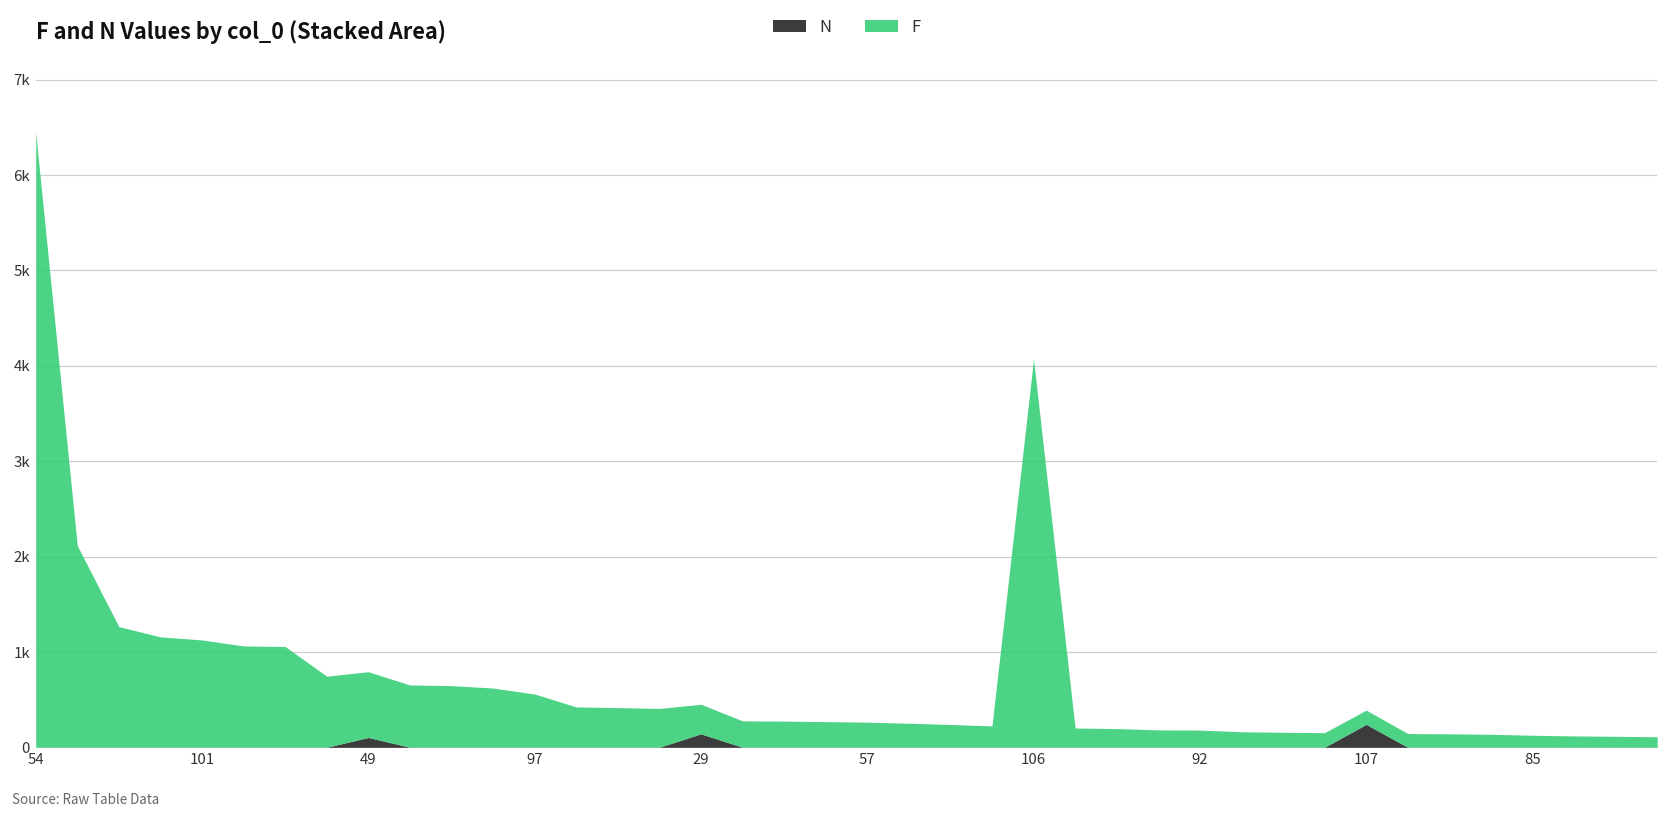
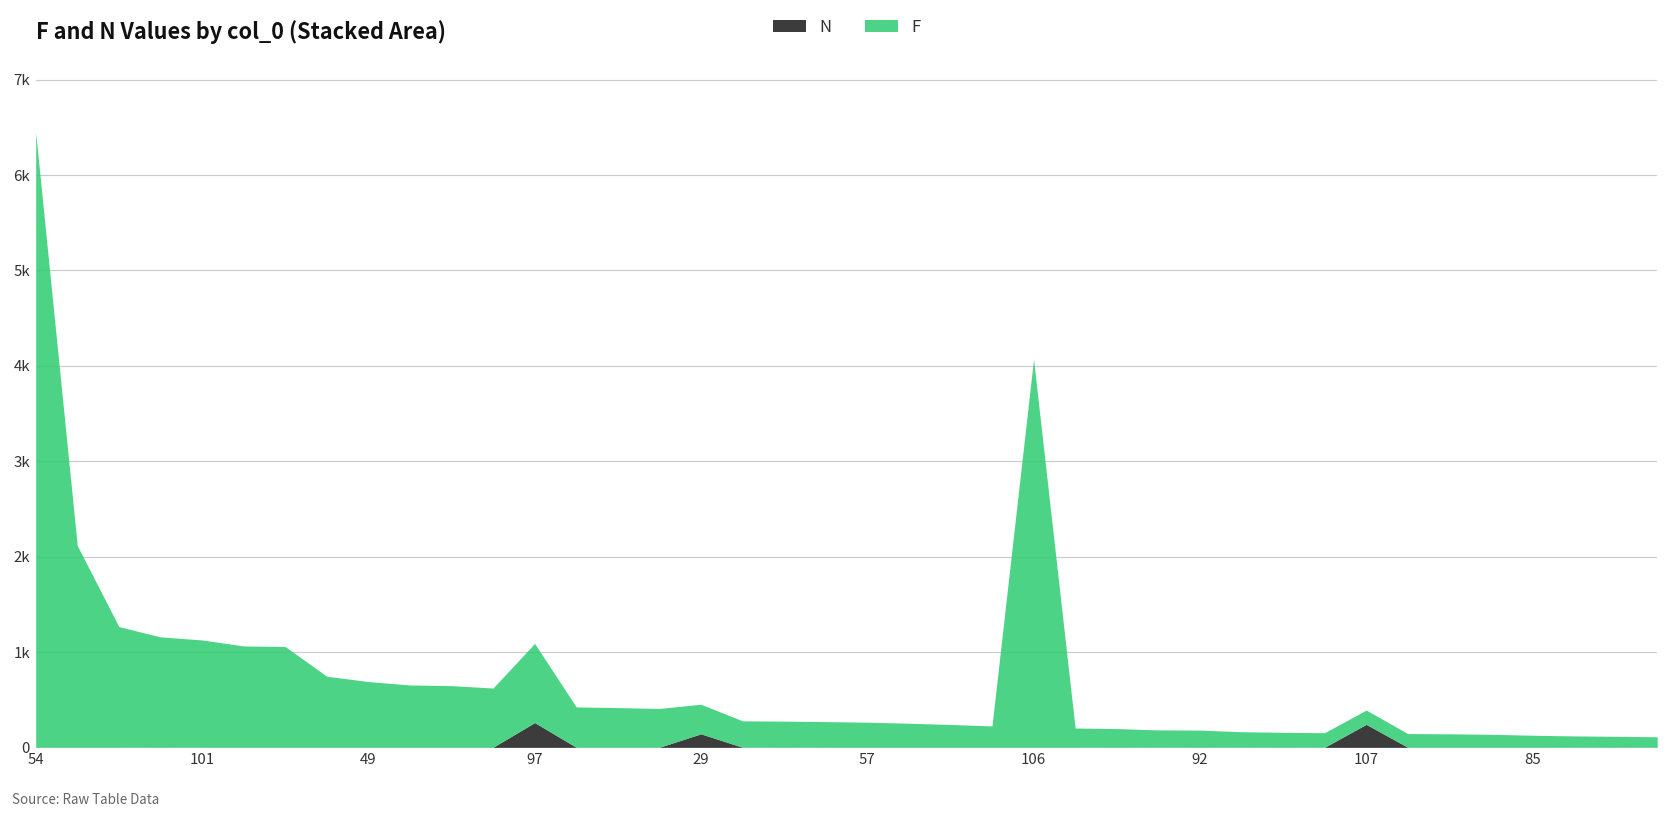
N, 49: 100 -> 0
N, 97: 0 -> 300
F, 97: 600 -> 800
